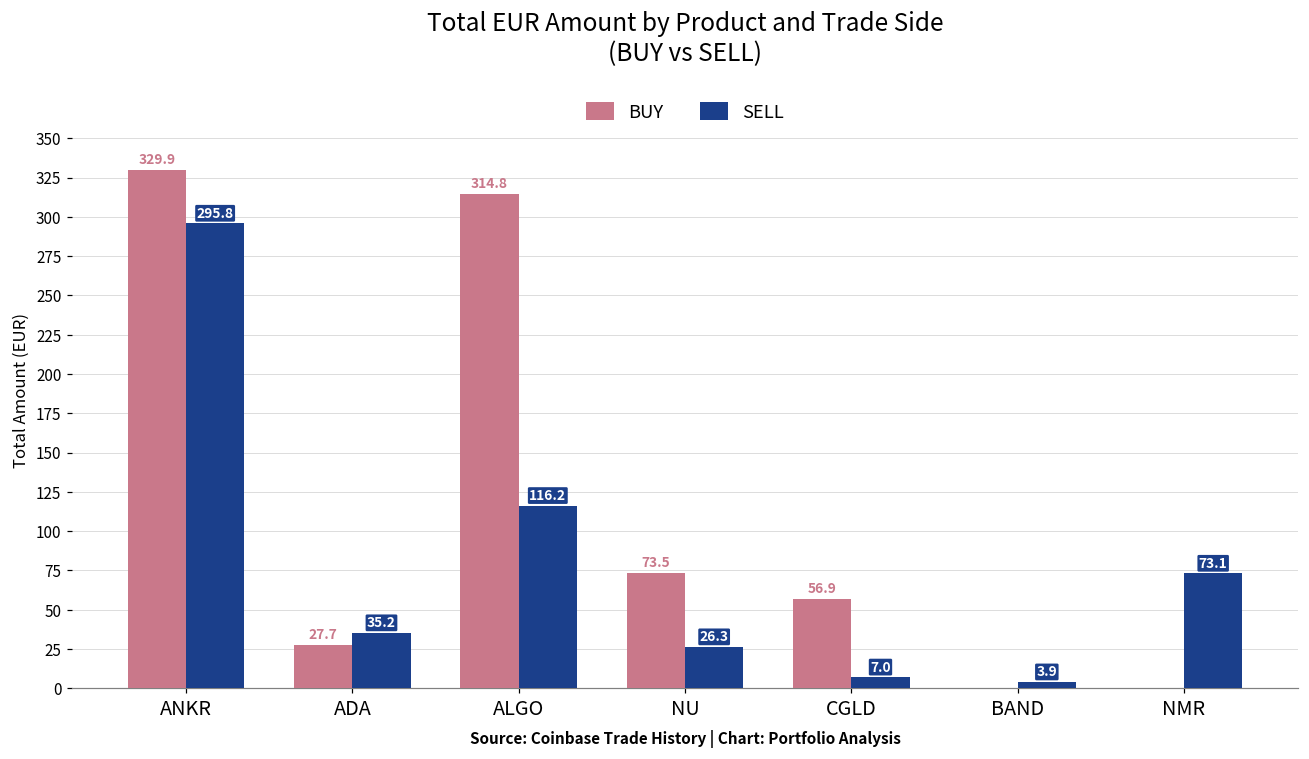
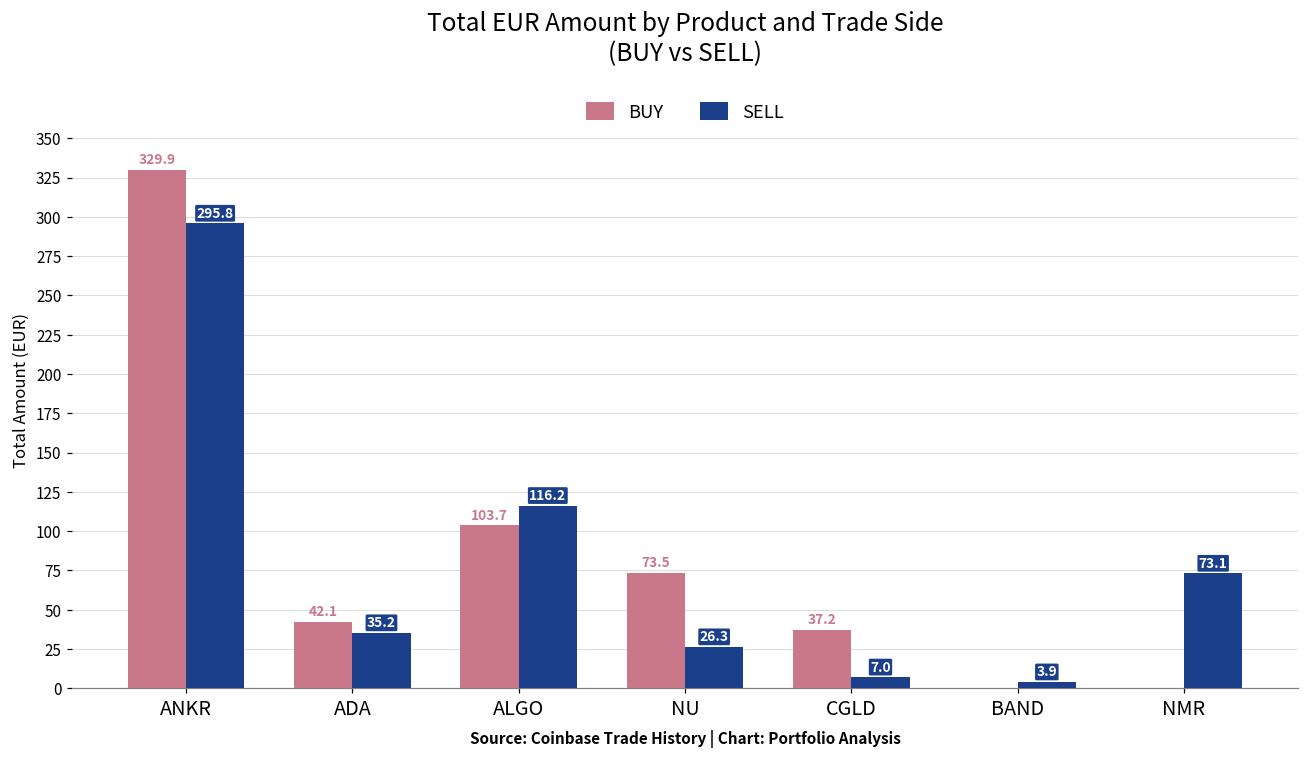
BUY, ADA: 27.7 -> 42.1
BUY, ALGO: 314.8 -> 103.7
BUY, CGLD: 56.9 -> 37.2
